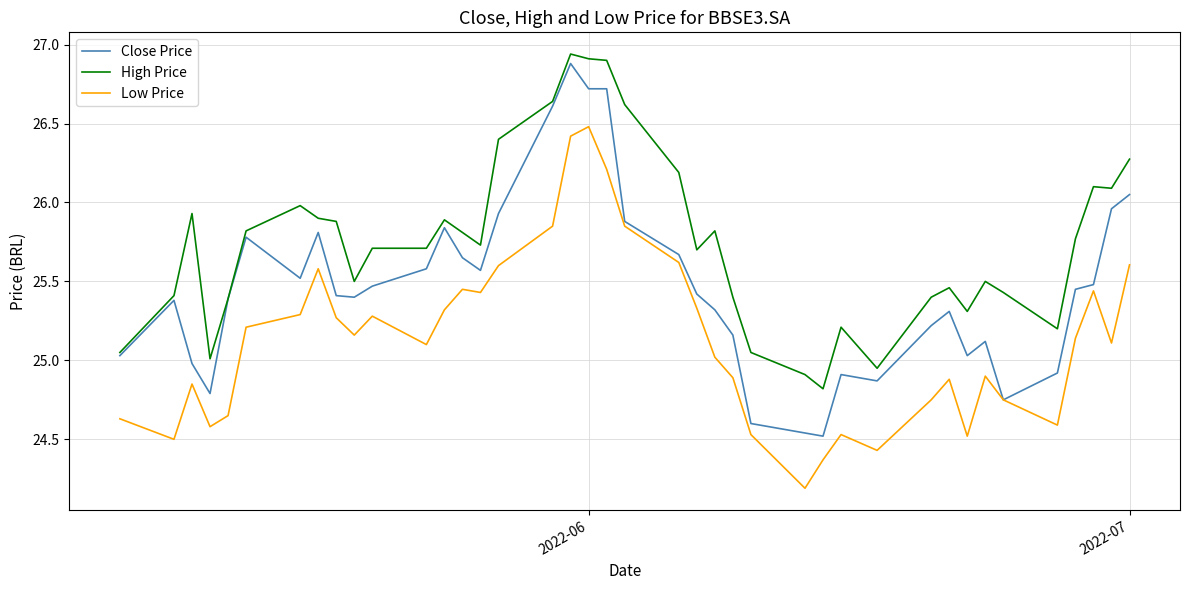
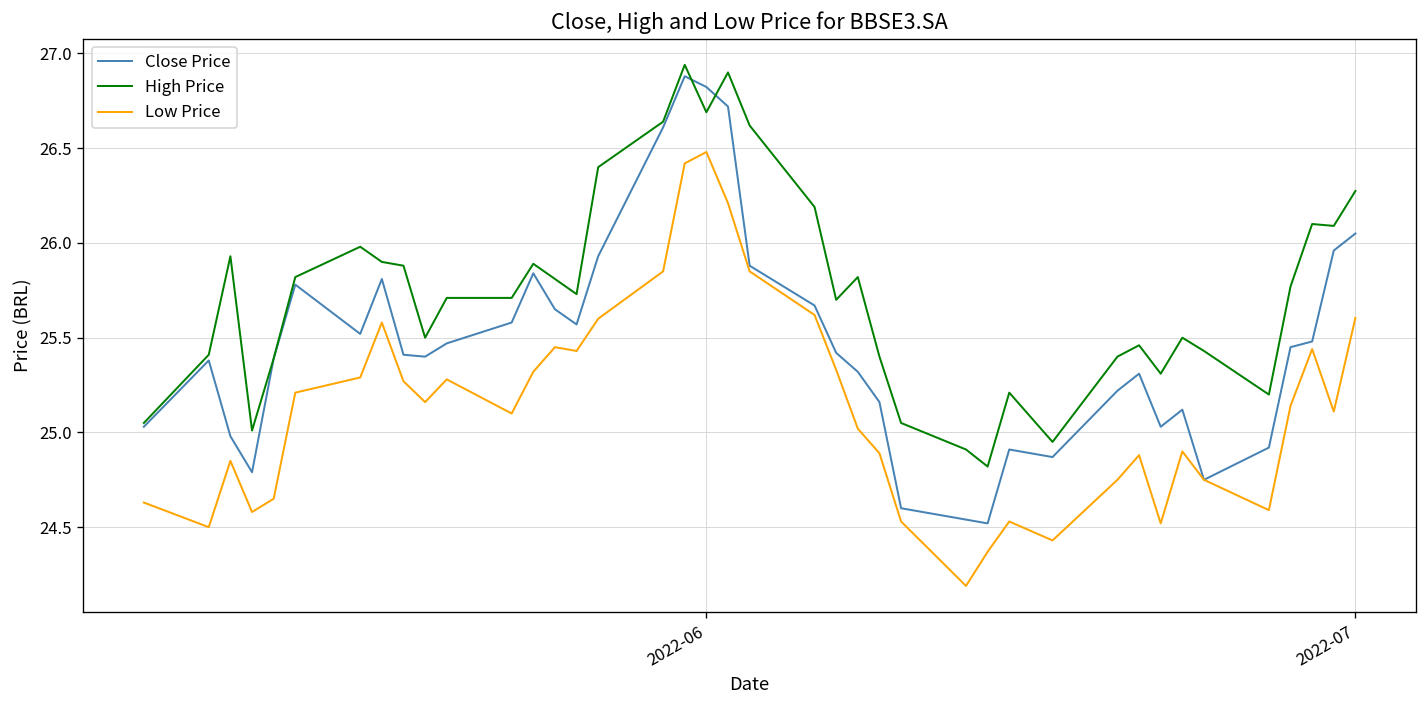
Close Price, 2022-06: 26.72 -> 26.82
High Price, 2022-06: 26.91 -> 26.69
